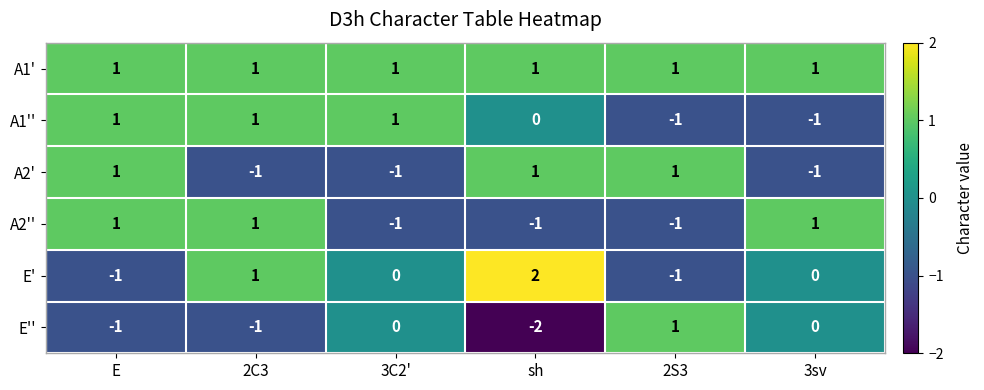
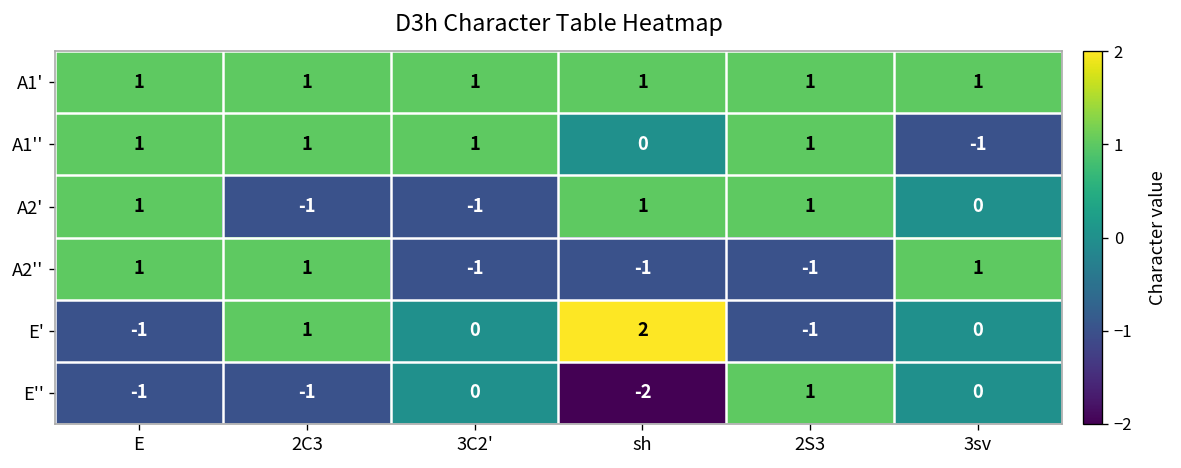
A1'', 2S3: -1 -> 1
A2', 3sv: -1 -> 0
